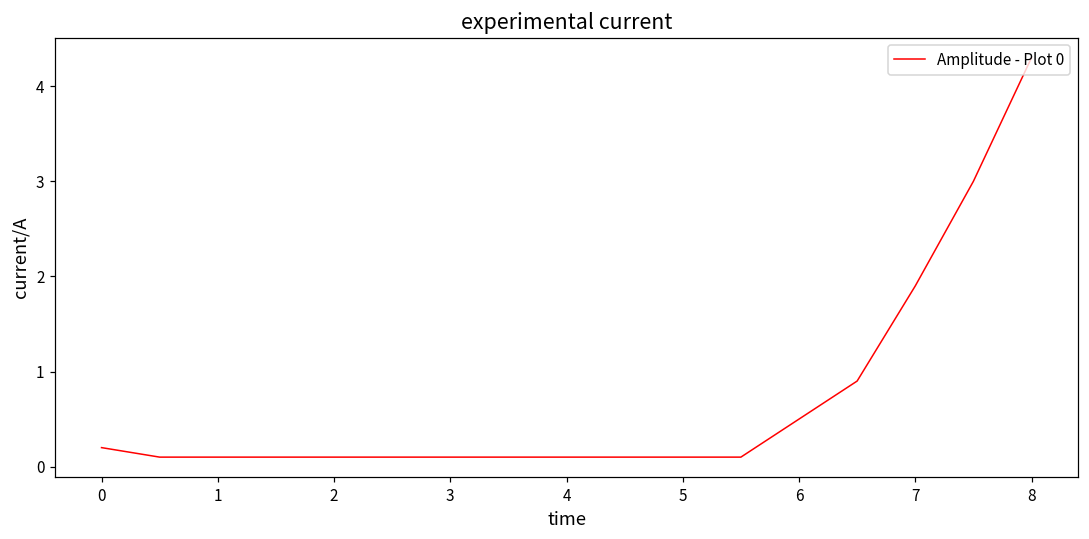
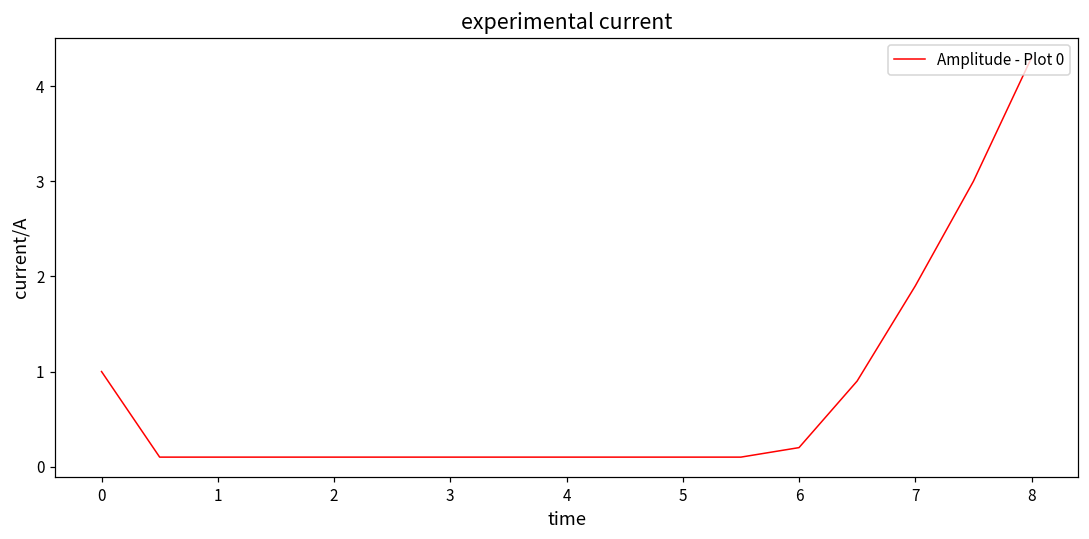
0: 0.2 -> 1.0
6: 0.5 -> 0.2
